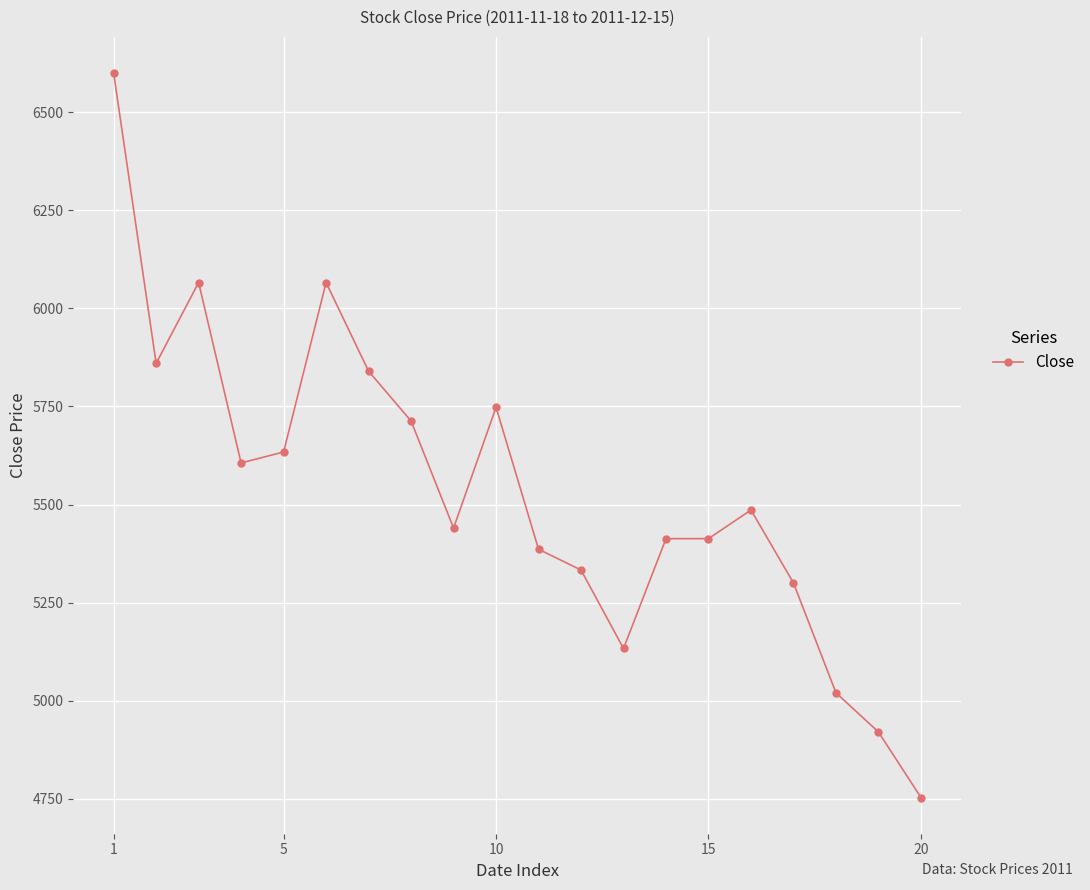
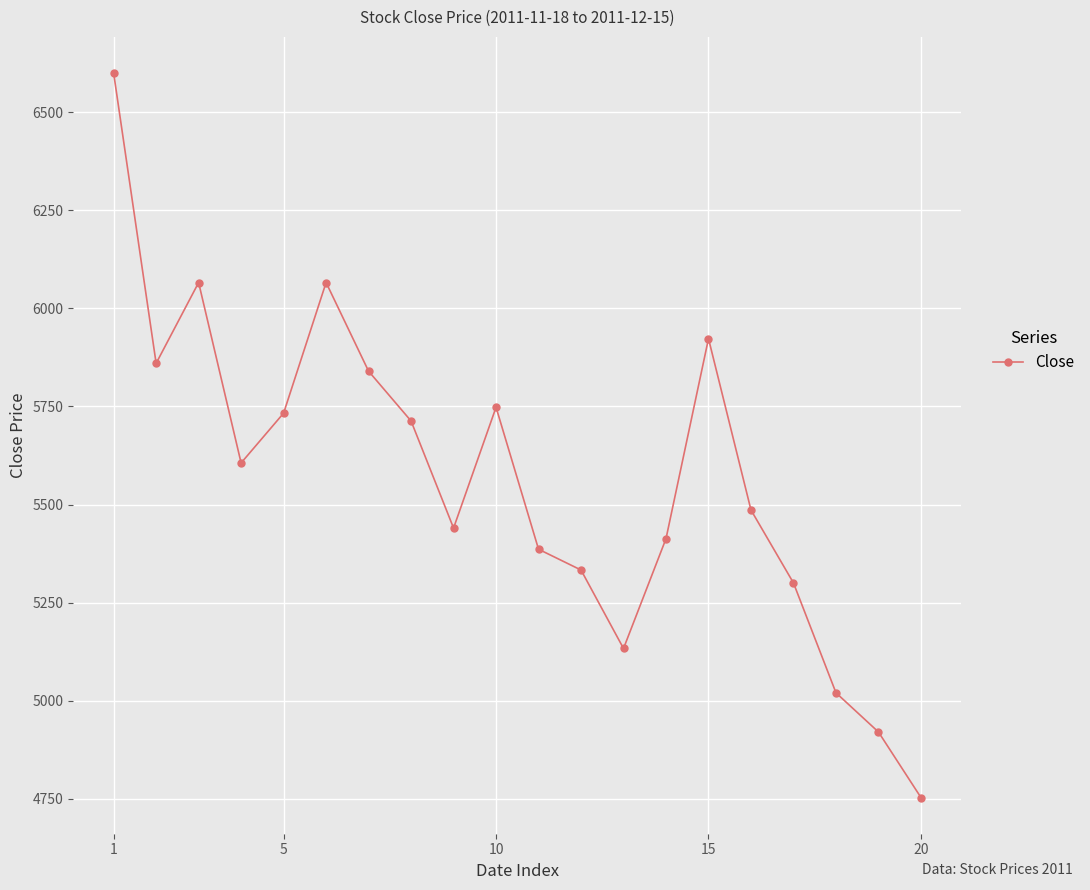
5: 5630 -> 5730
15: 5410 -> 5920
